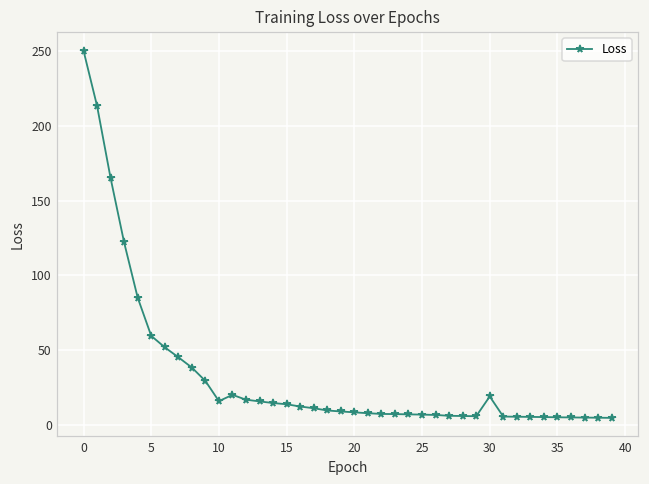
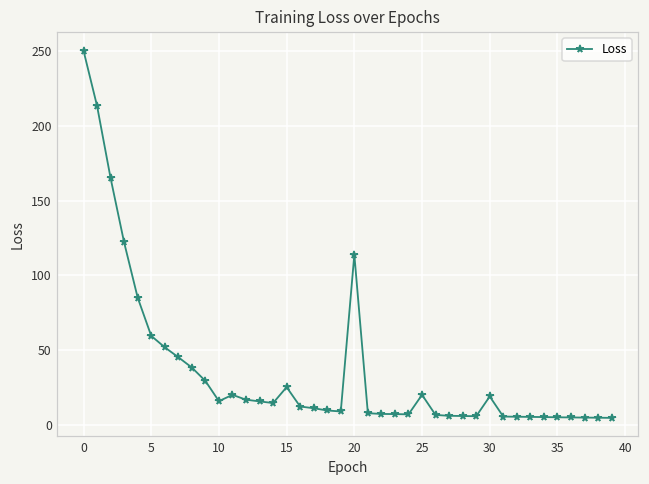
15: 14 -> 25
20: 9 -> 114
25: 7 -> 20
